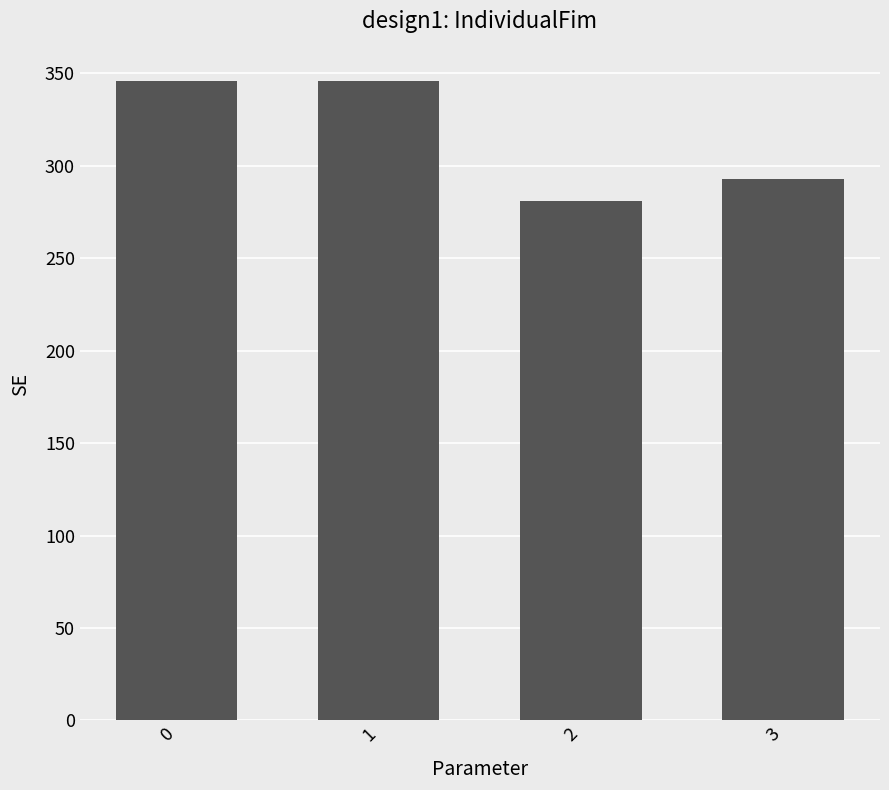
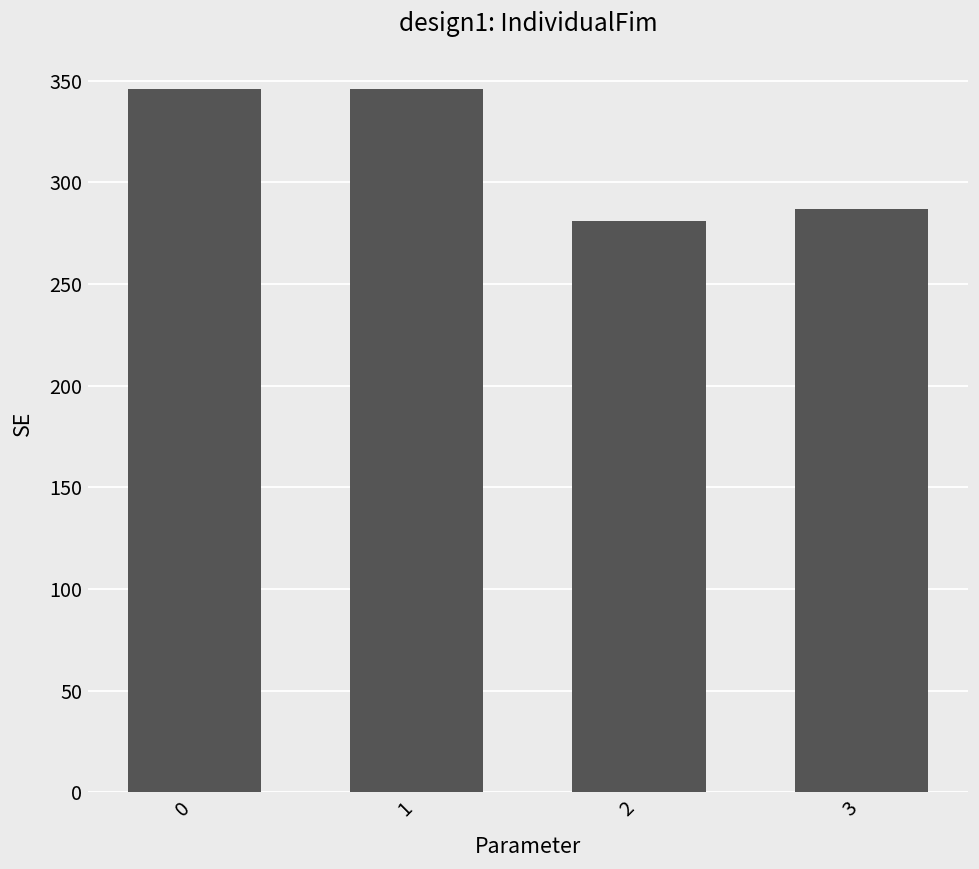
3: 293 -> 287
